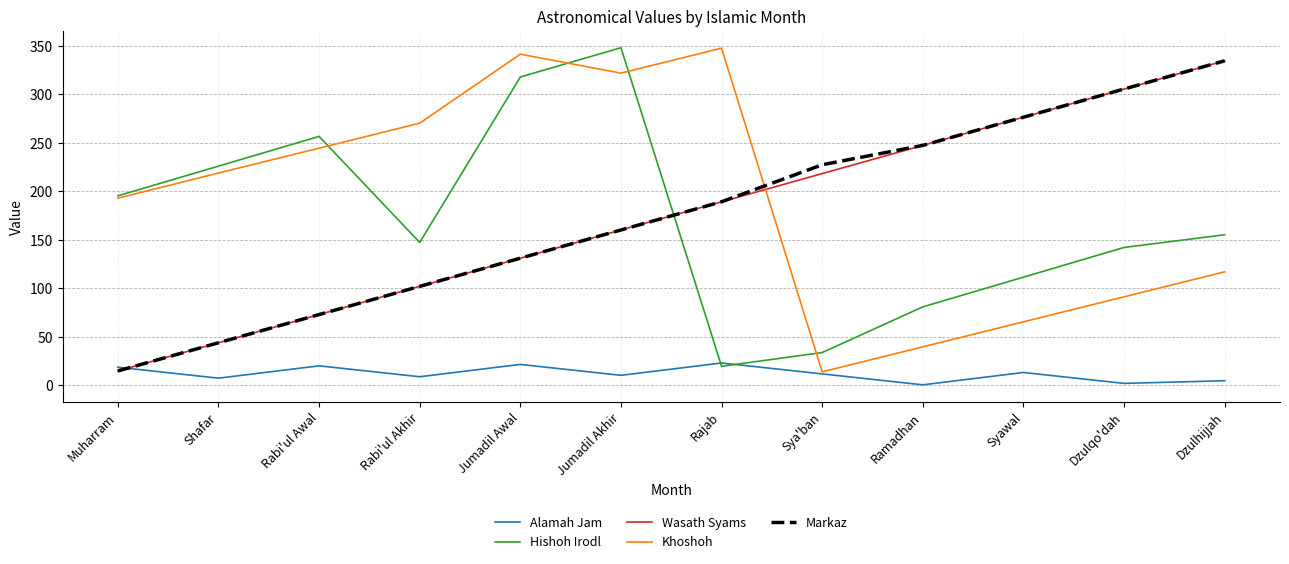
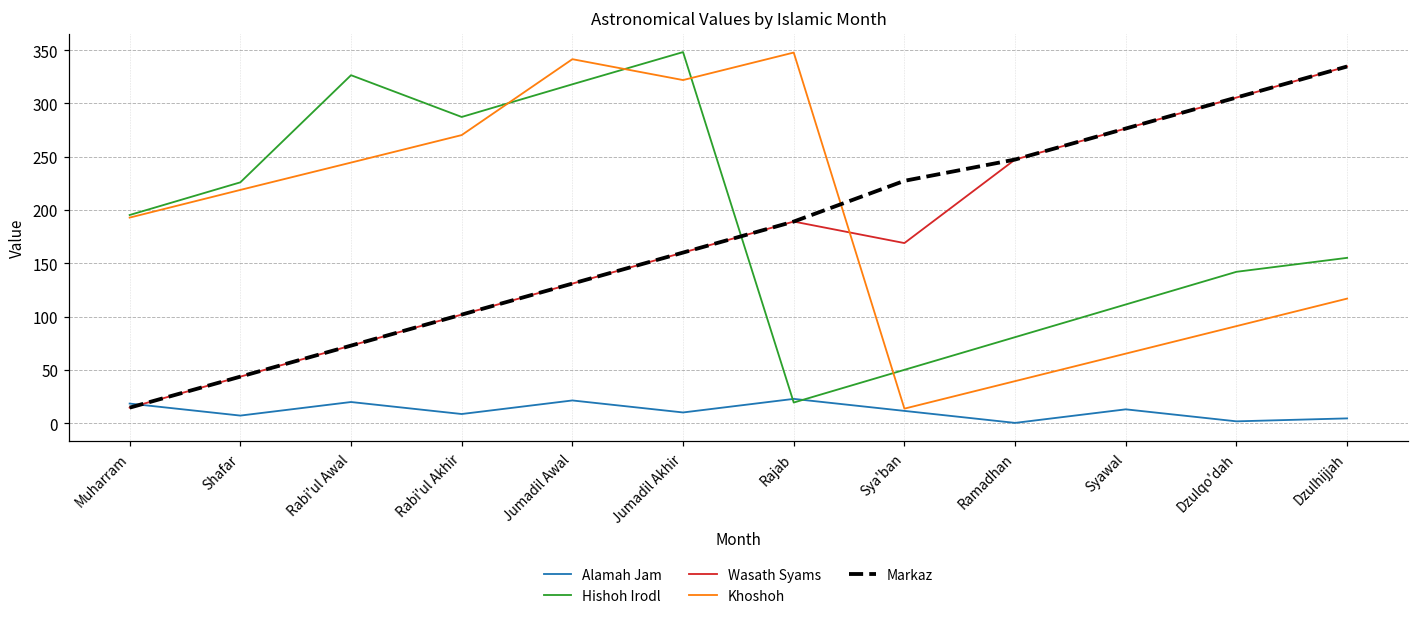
Hishoh Irodl, Rabi'ul Awal: 260 -> 330
Hishoh Irodl, Rabi'ul Akhir: 150 -> 290
Hishoh Irodl, Sya'ban: 30 -> 50
Wasath Syams, Sya'ban: 220 -> 170
